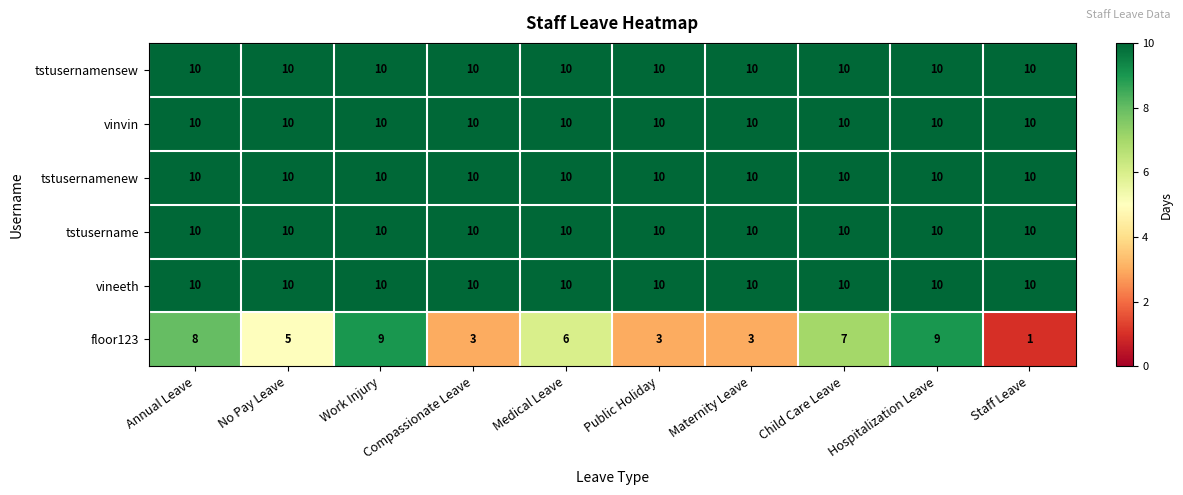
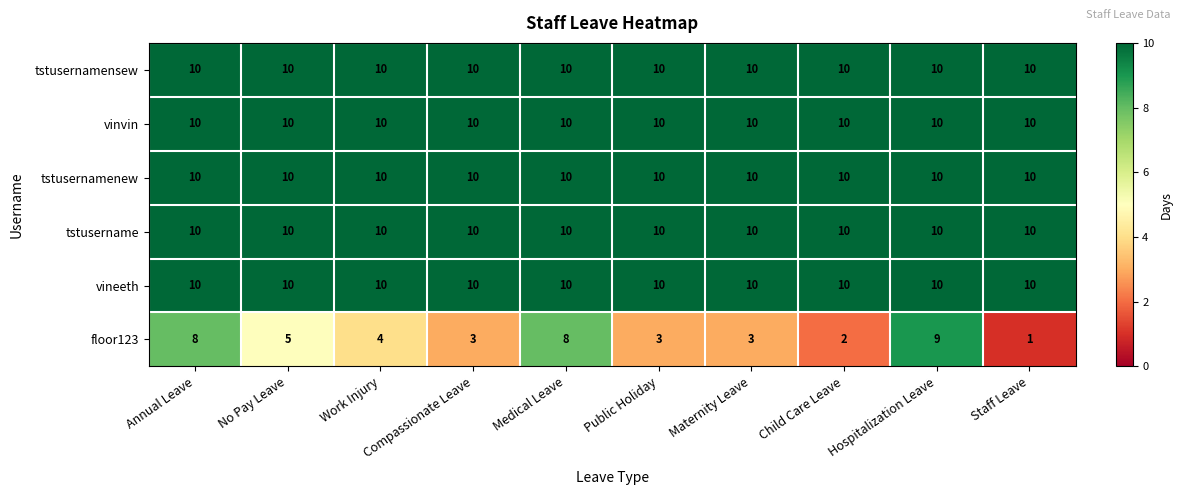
floor123, Work Injury: 9 -> 4
floor123, Medical Leave: 6 -> 8
floor123, Child Care Leave: 7 -> 2
